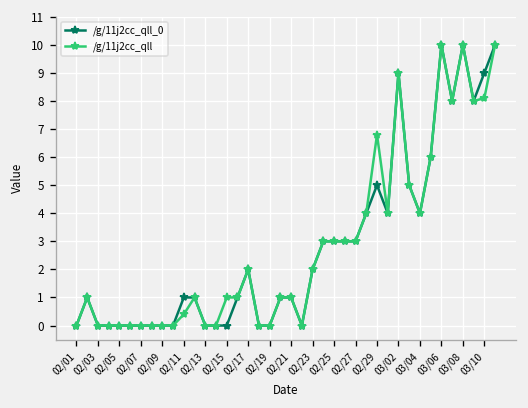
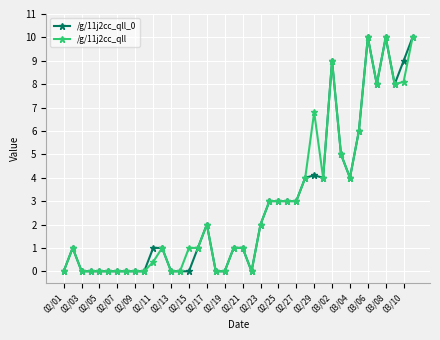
/g/11j2cc_qll_0, 02/29: 5.0 -> 4.1
